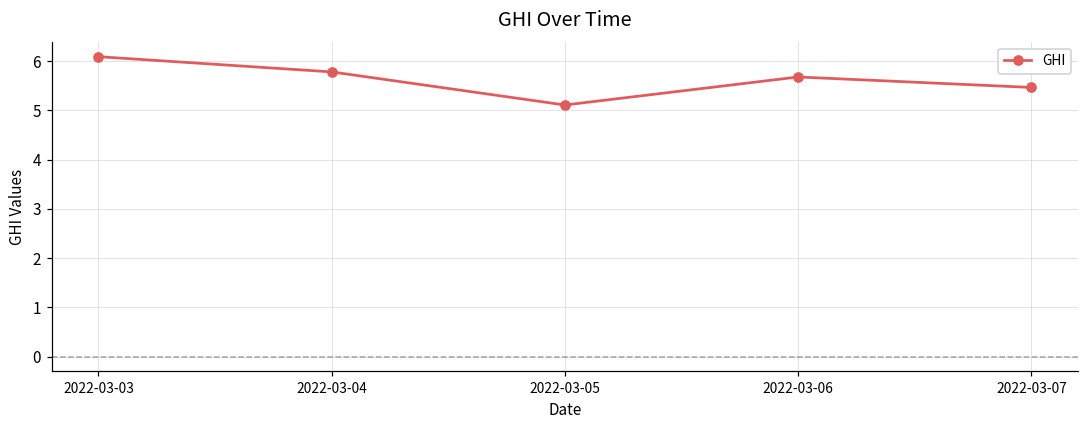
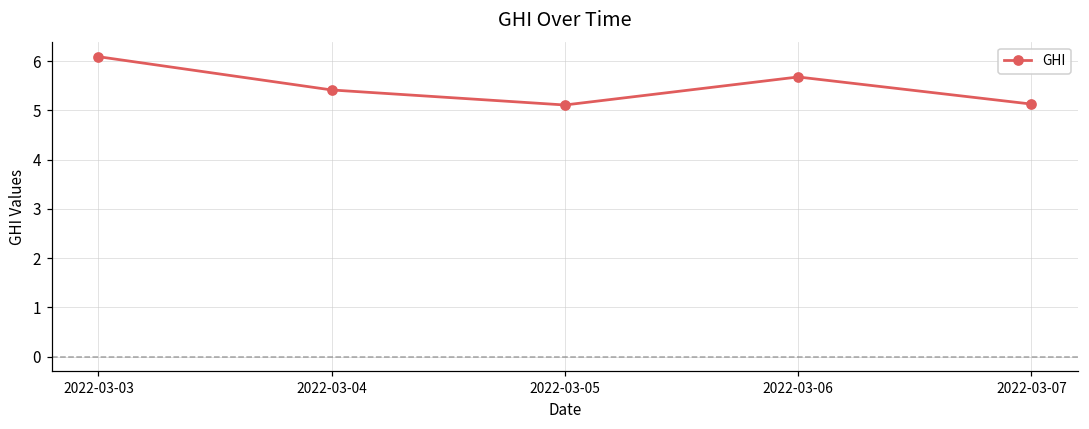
2022-03-04: 5.8 -> 5.4
2022-03-07: 5.5 -> 5.1
